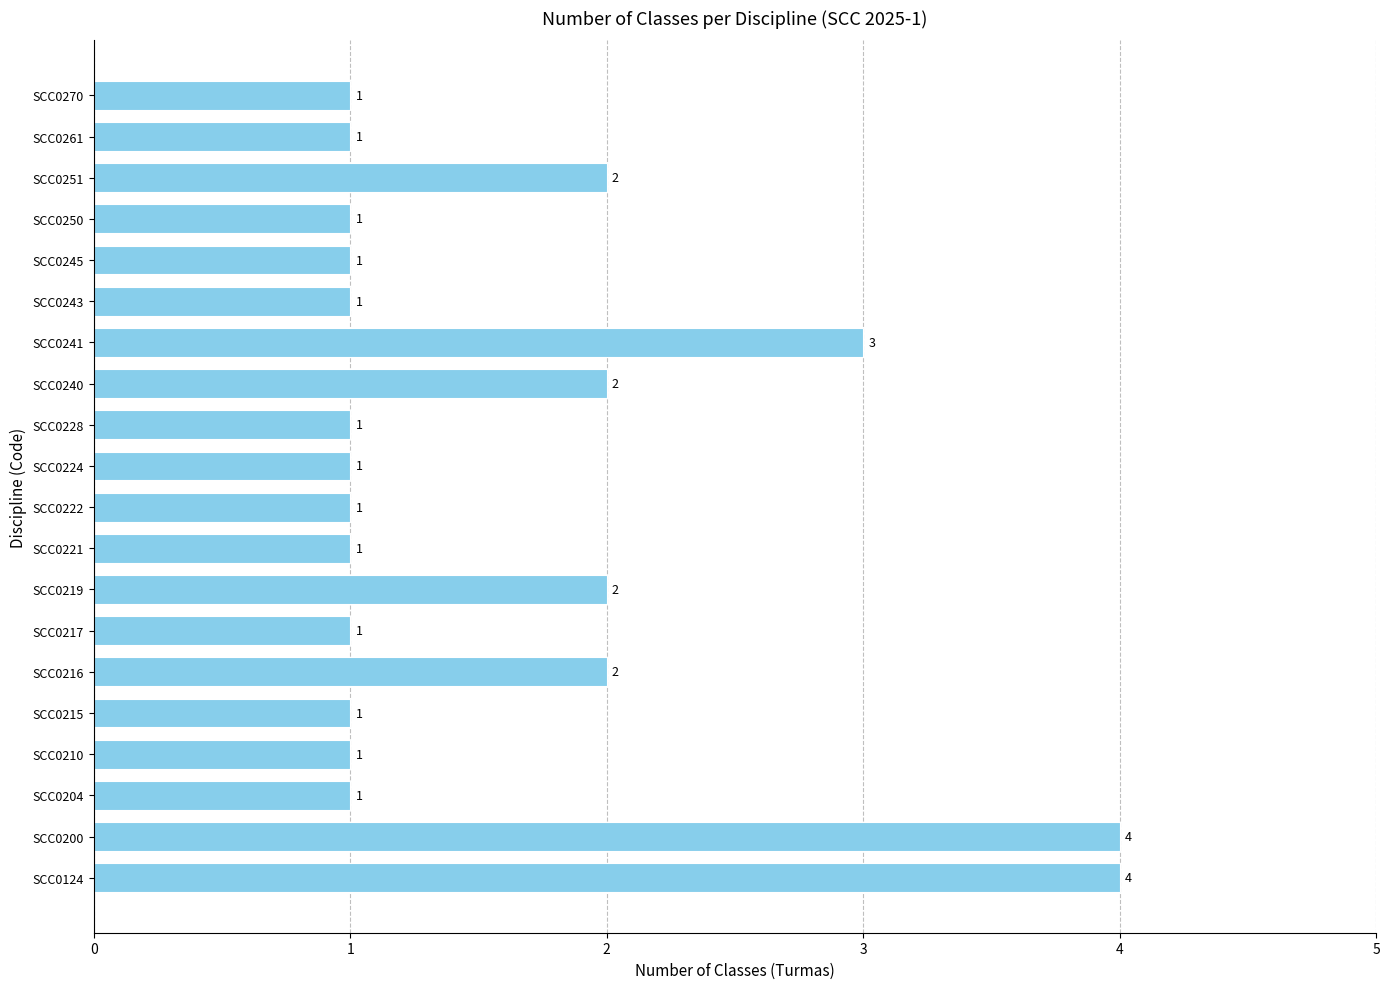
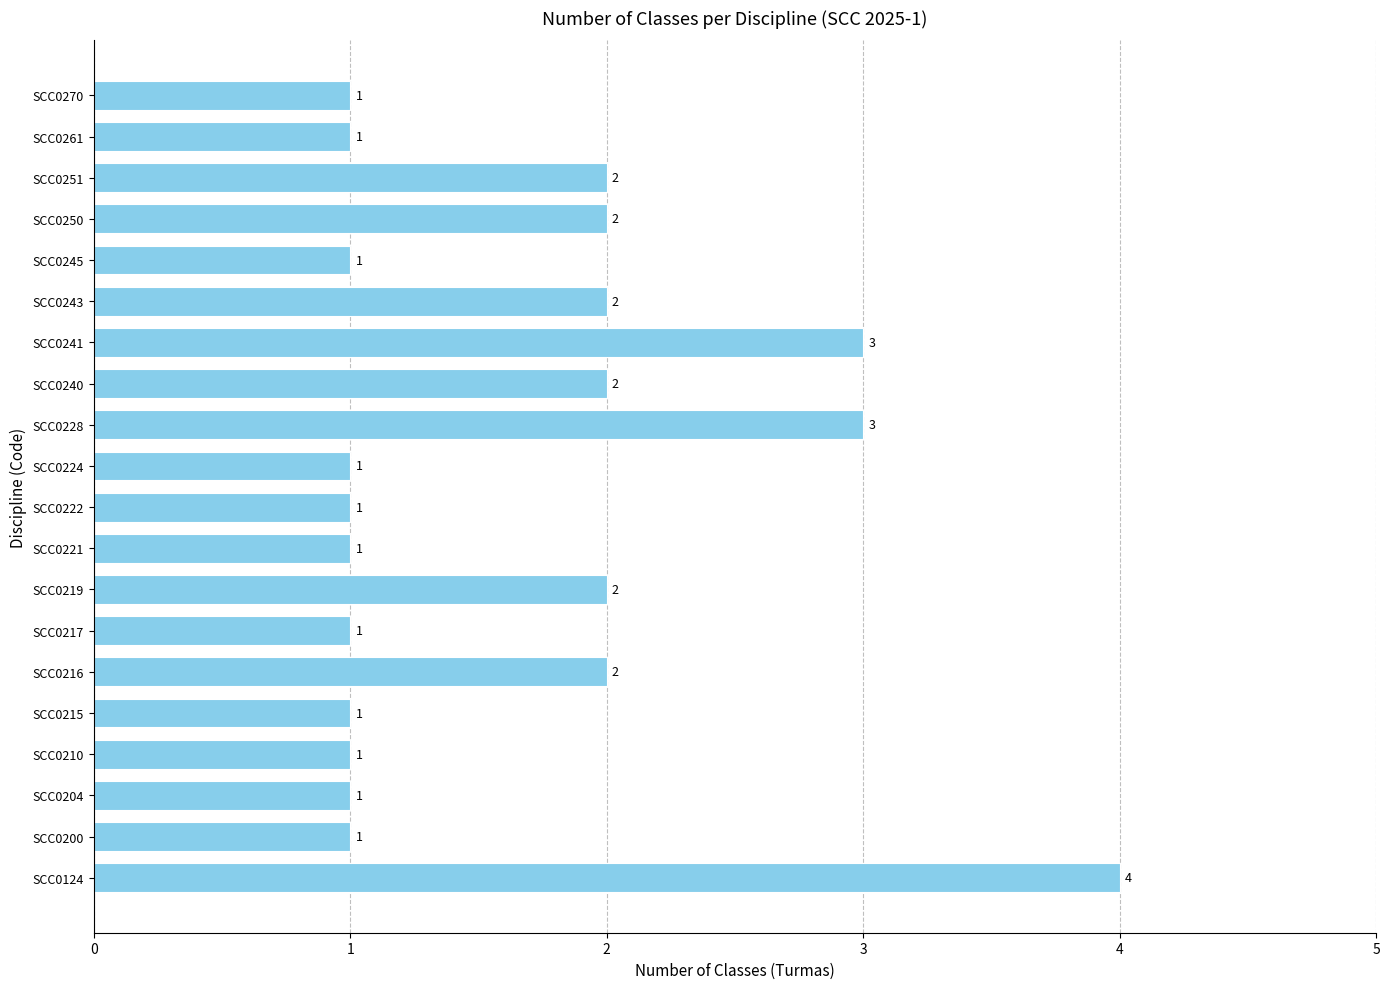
SCC0250: 1 -> 2
SCC0243: 1 -> 2
SCC0228: 1 -> 3
SCC0200: 4 -> 1
